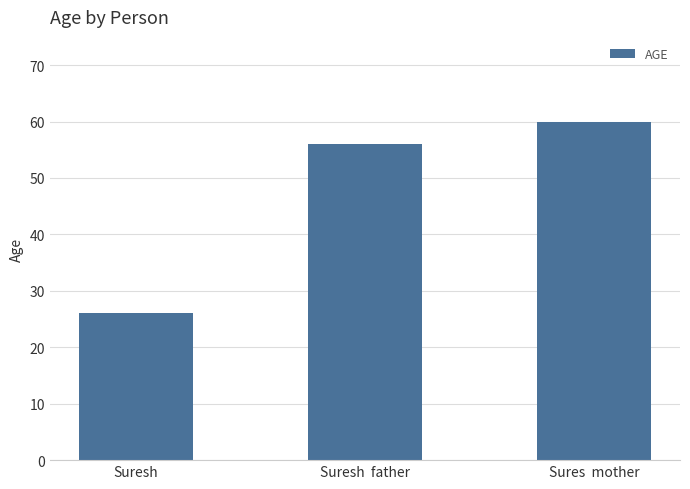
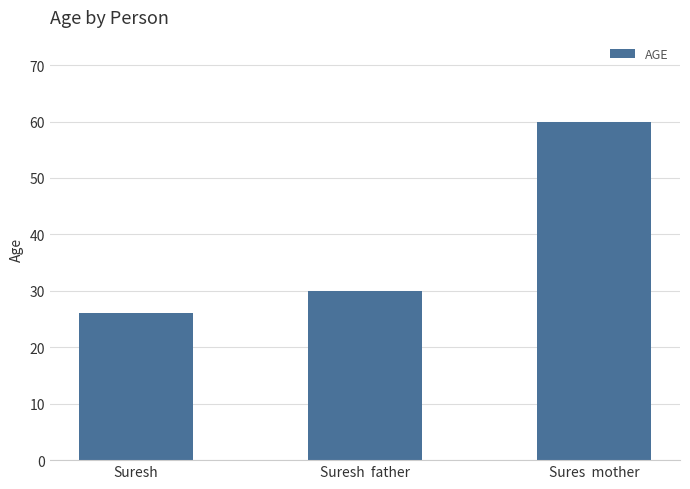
Suresh father: 56 -> 30
